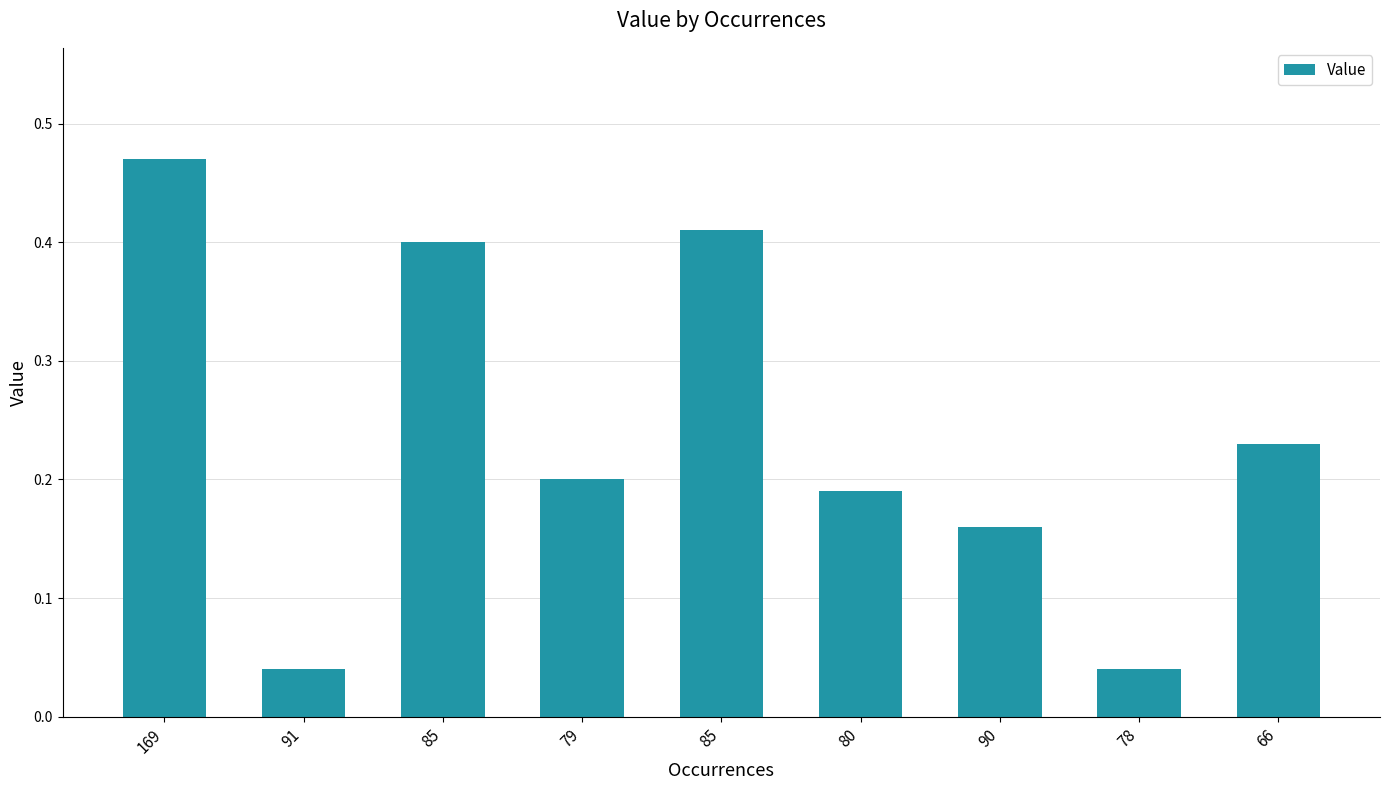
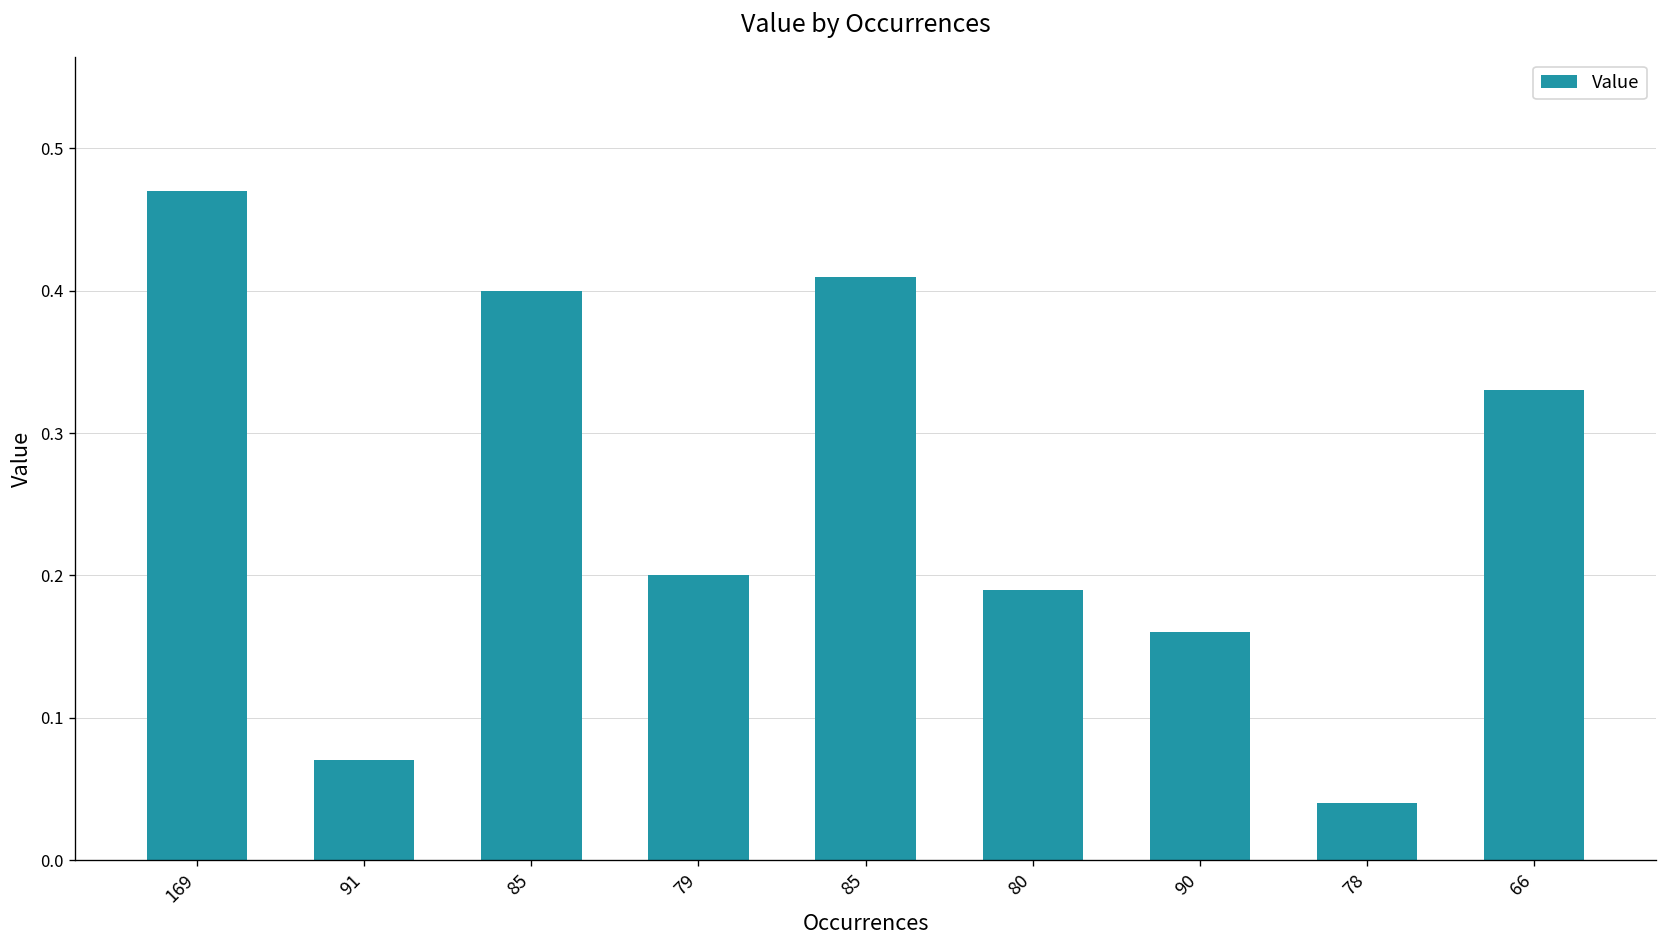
91: 0.04 -> 0.07
66: 0.23 -> 0.33
